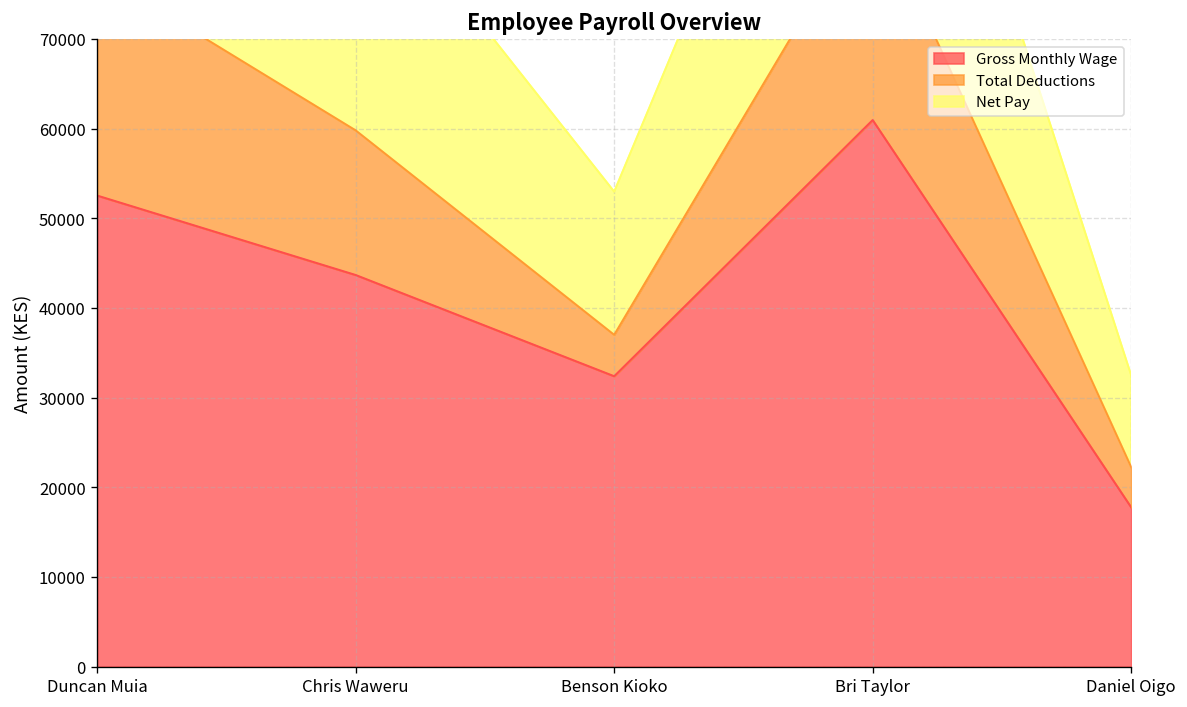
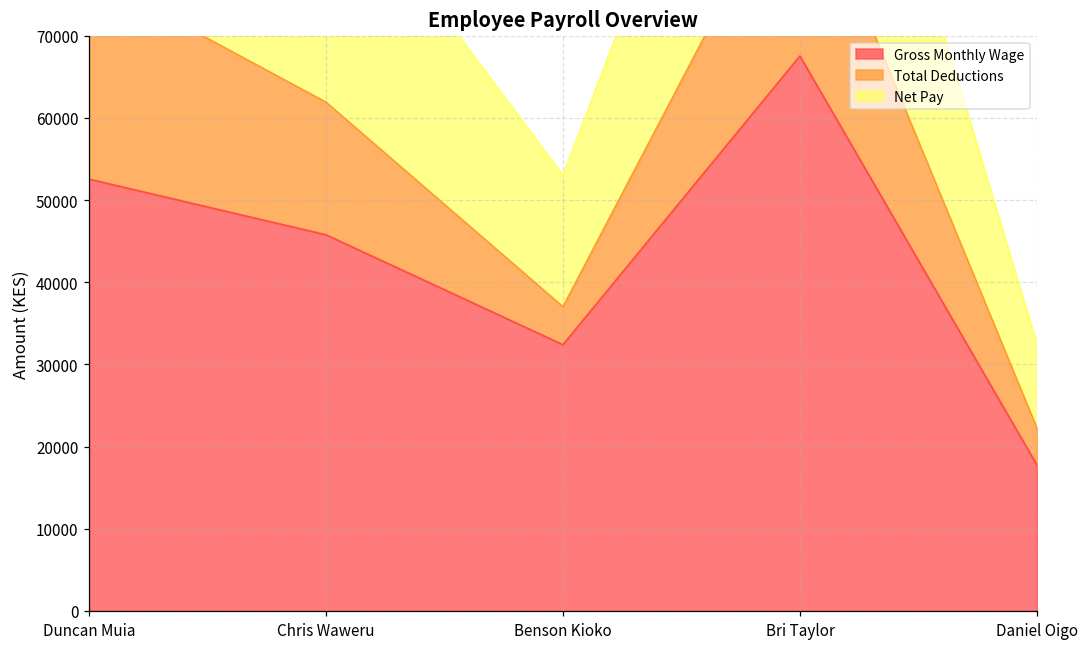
Gross Monthly Wage, Chris Waweru: 44000 -> 46000
Gross Monthly Wage, Bri Taylor: 61000 -> 68000
